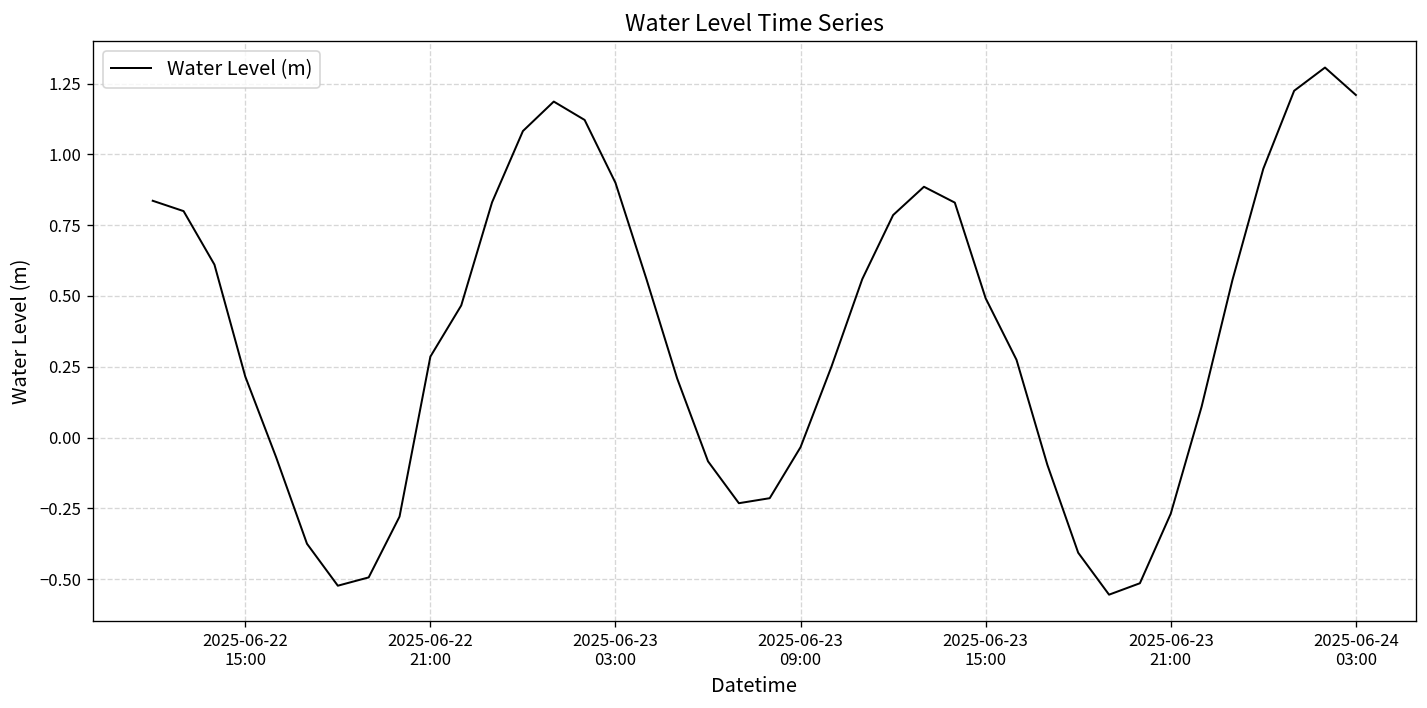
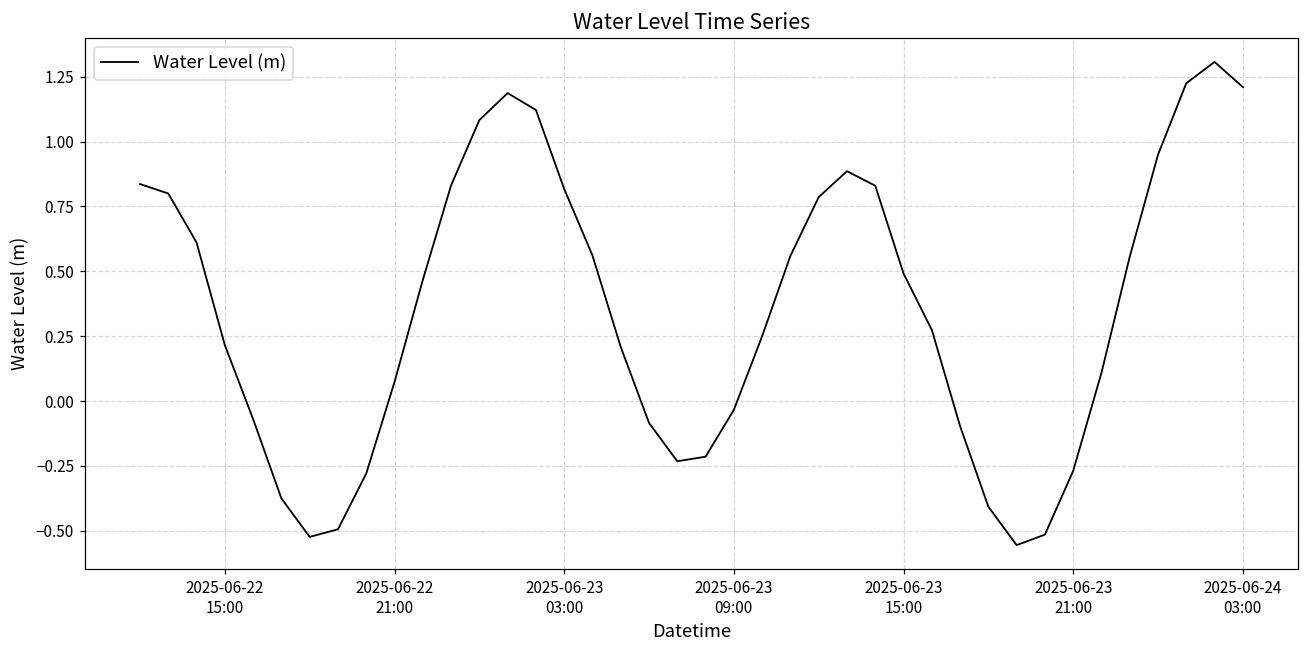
2025-06-22 21:00: 0.29 -> 0.07
2025-06-23 03:00: 0.90 -> 0.82
